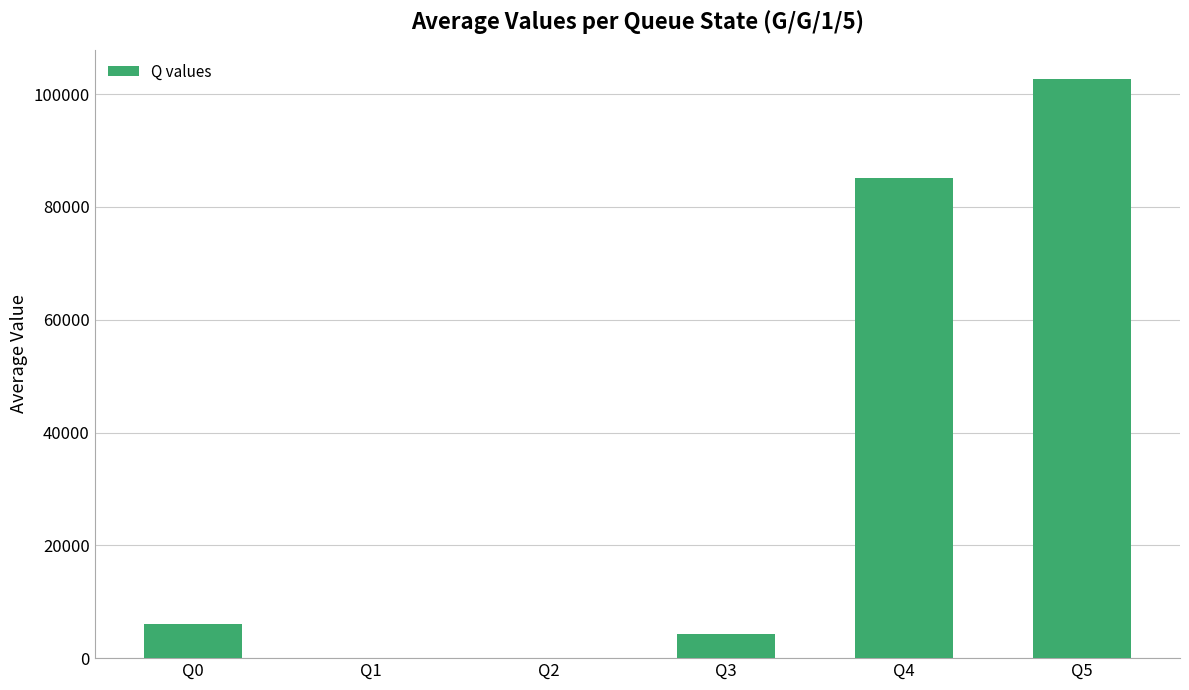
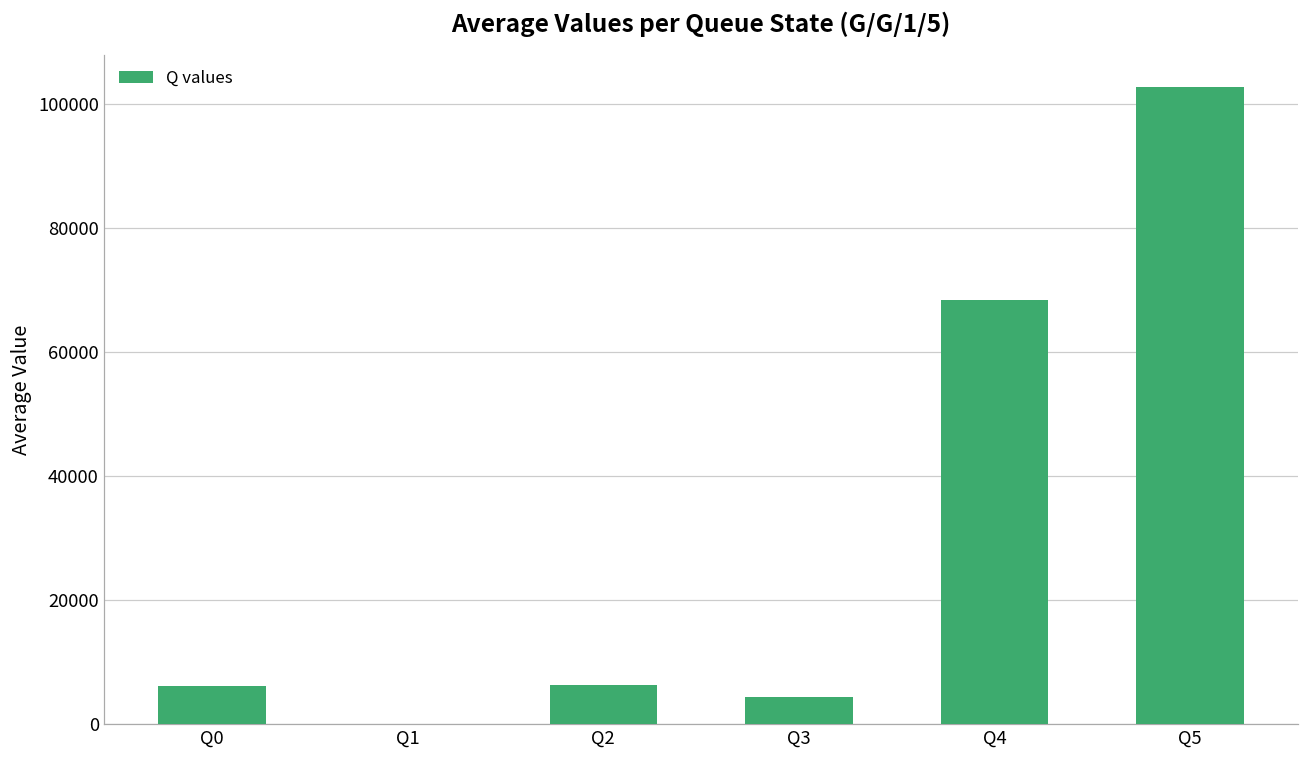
Q2: 0 -> 6000
Q4: 85000 -> 68000
